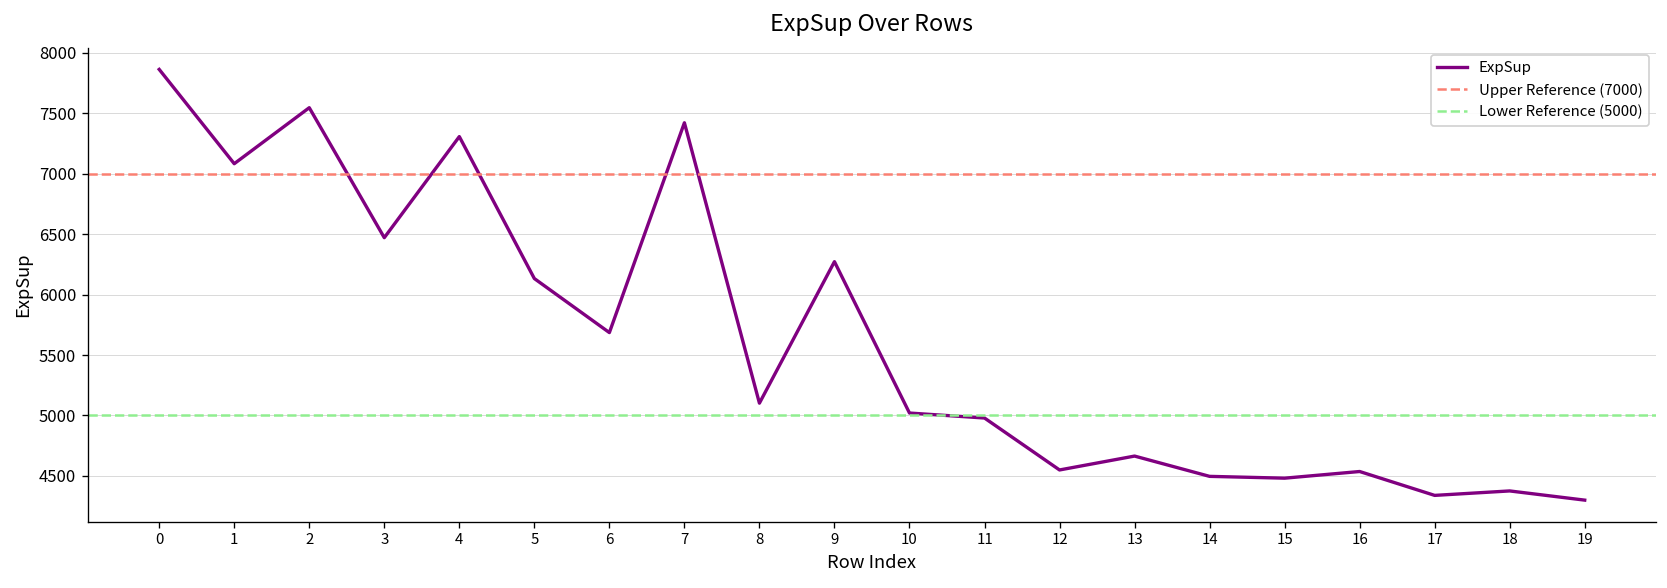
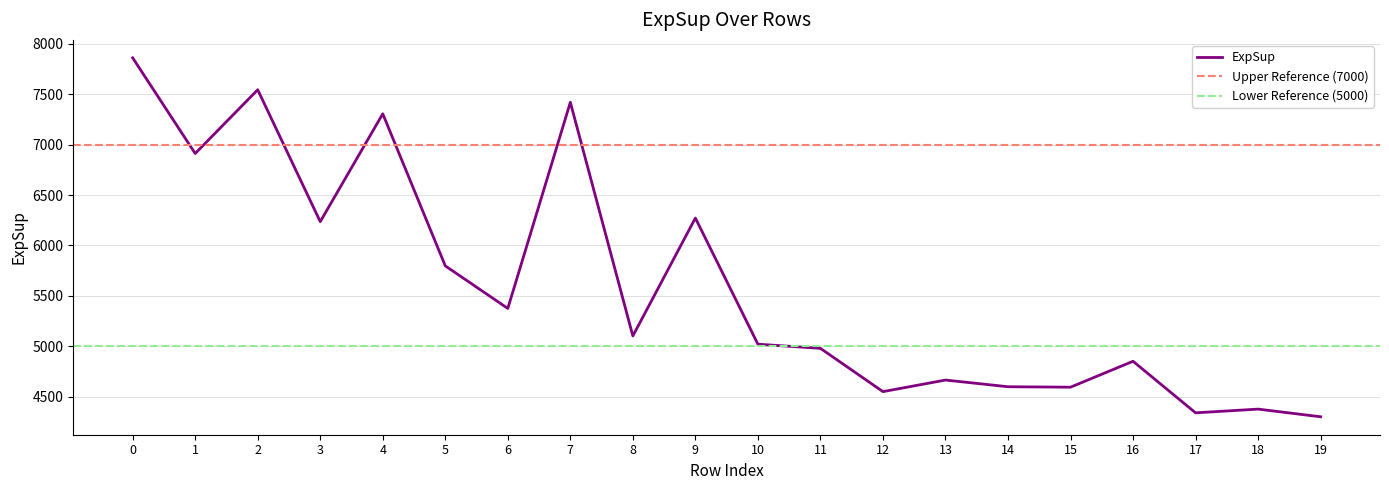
1: 7080 -> 6910
3: 6470 -> 6240
5: 6130 -> 5800
6: 5690 -> 5380
14: 4500 -> 4600
15: 4480 -> 4590
16: 4540 -> 4850
